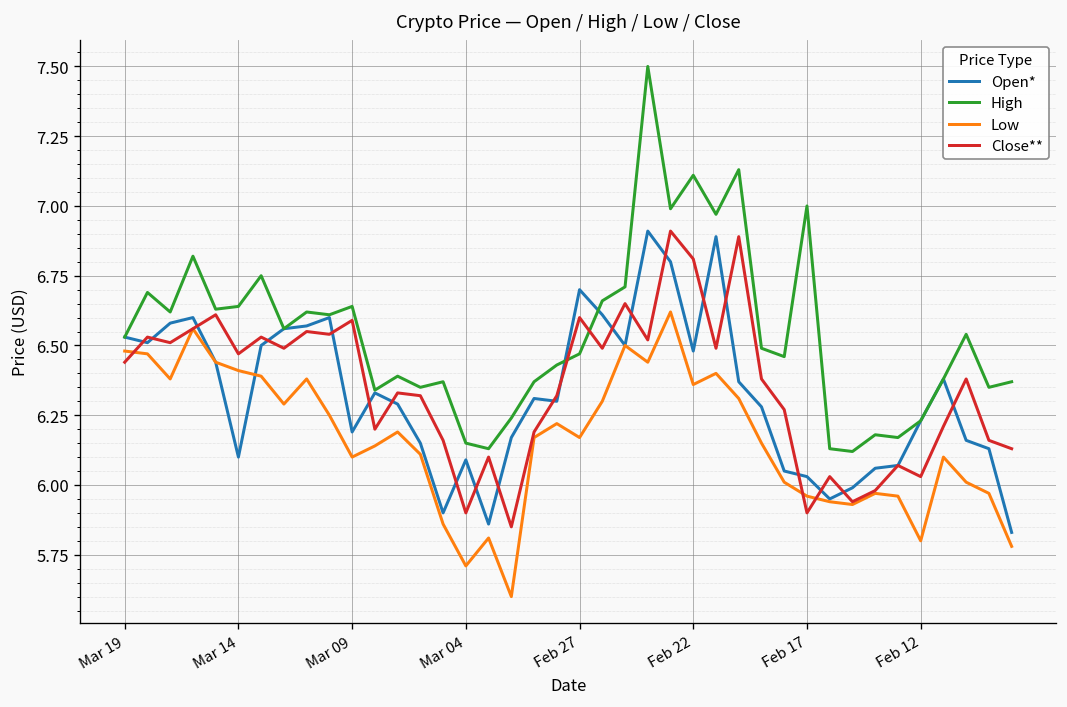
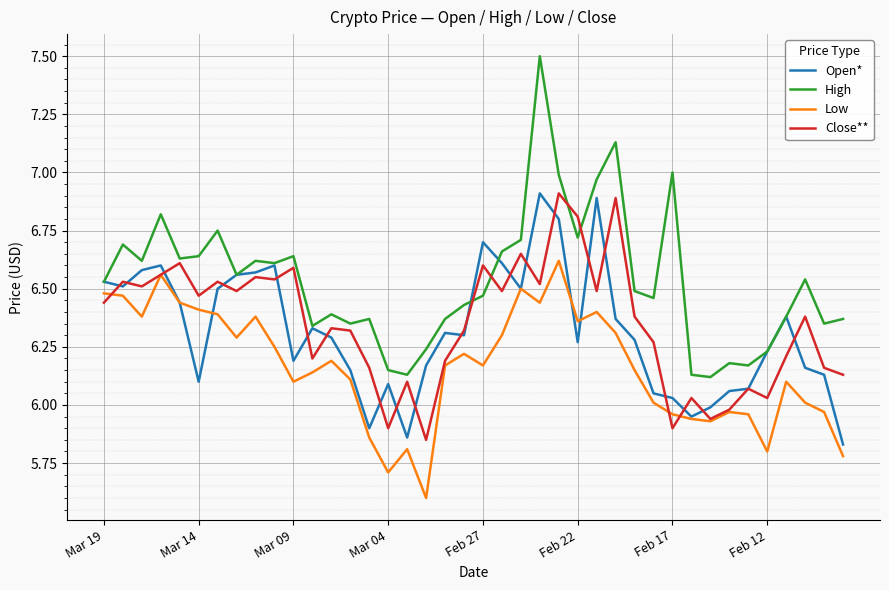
Open*, Feb 22: 6.48 -> 6.27
High, Feb 22: 7.11 -> 6.72
